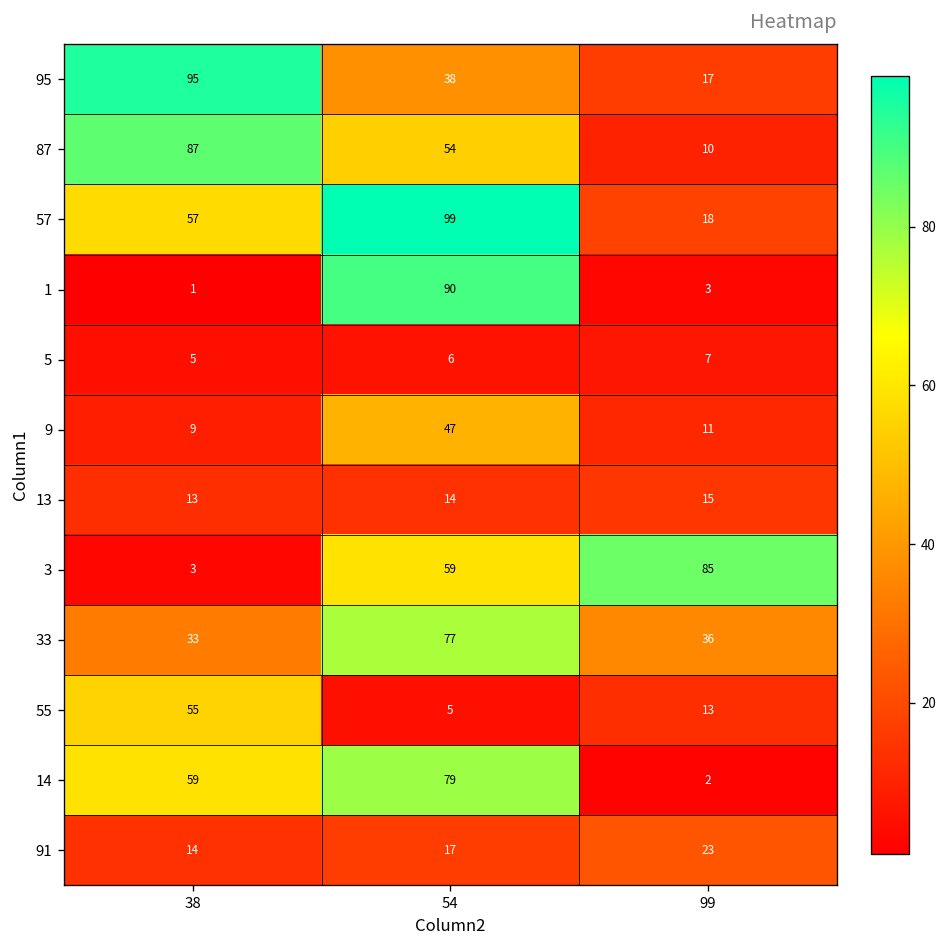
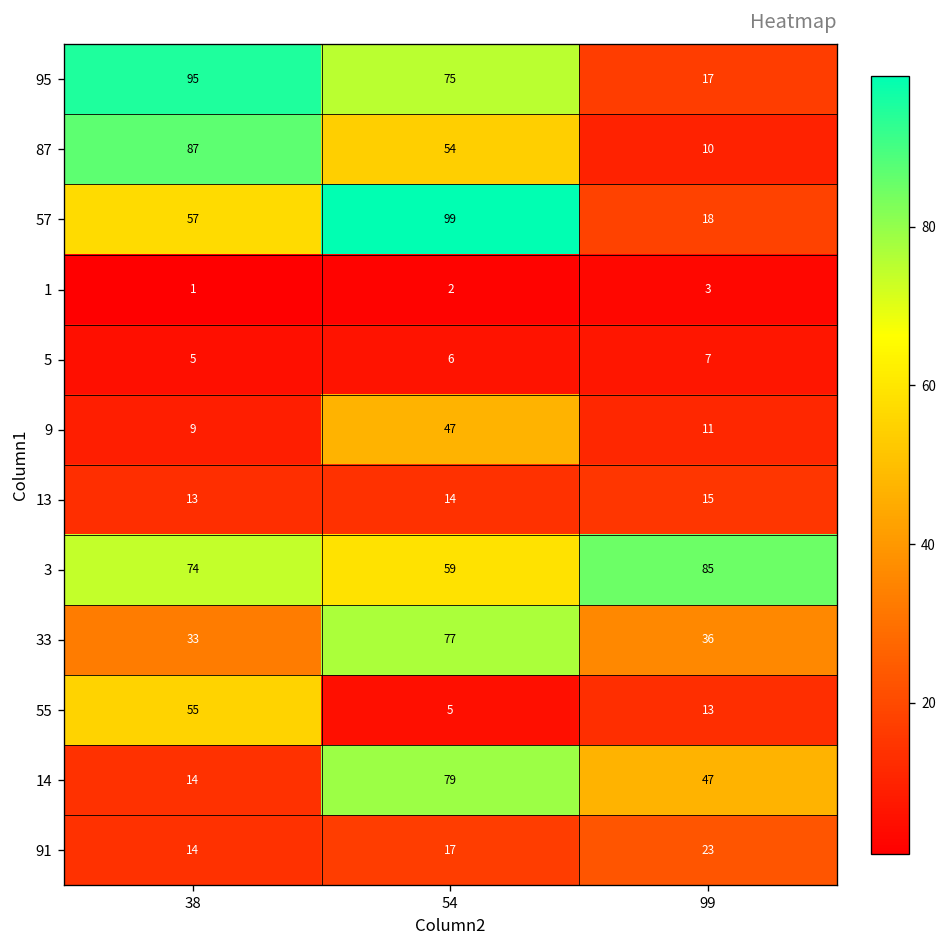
95, 54: 38 -> 75
1, 54: 90 -> 2
3, 38: 3 -> 74
14, 38: 59 -> 14
14, 99: 2 -> 47
